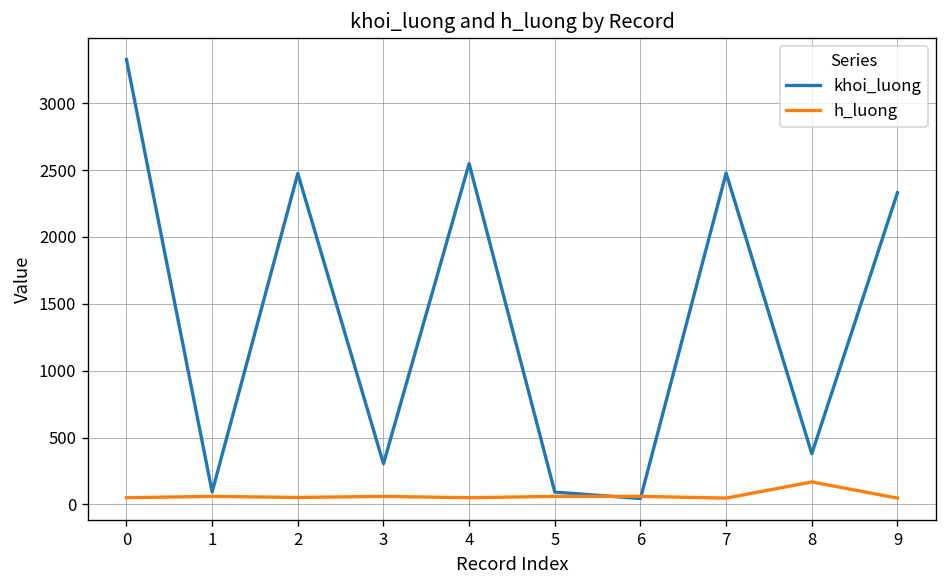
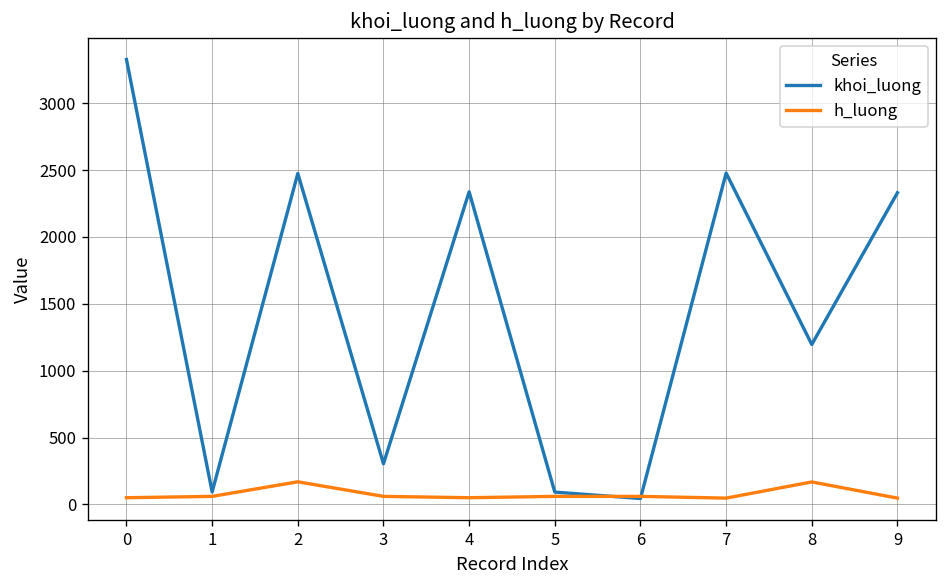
h_luong, 2: 50 -> 170
khoi_luong, 4: 2550 -> 2340
khoi_luong, 8: 380 -> 1200
